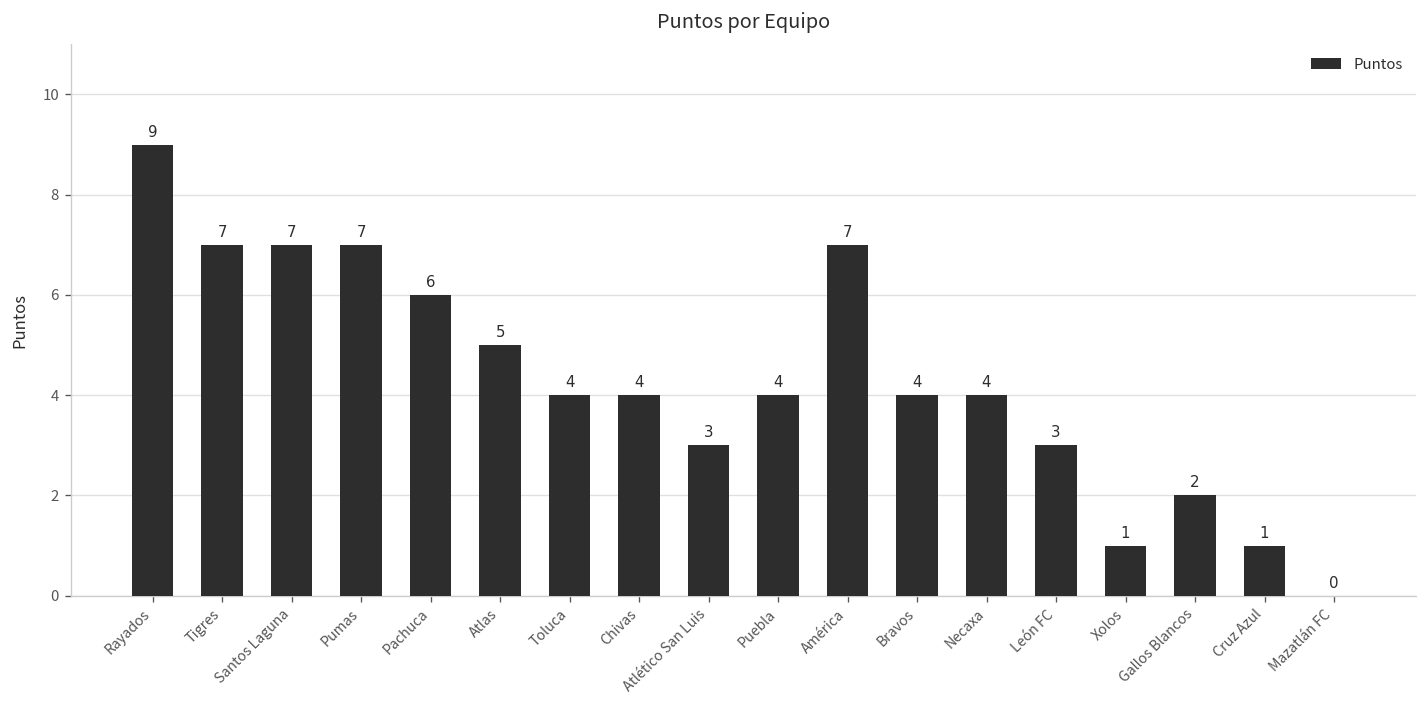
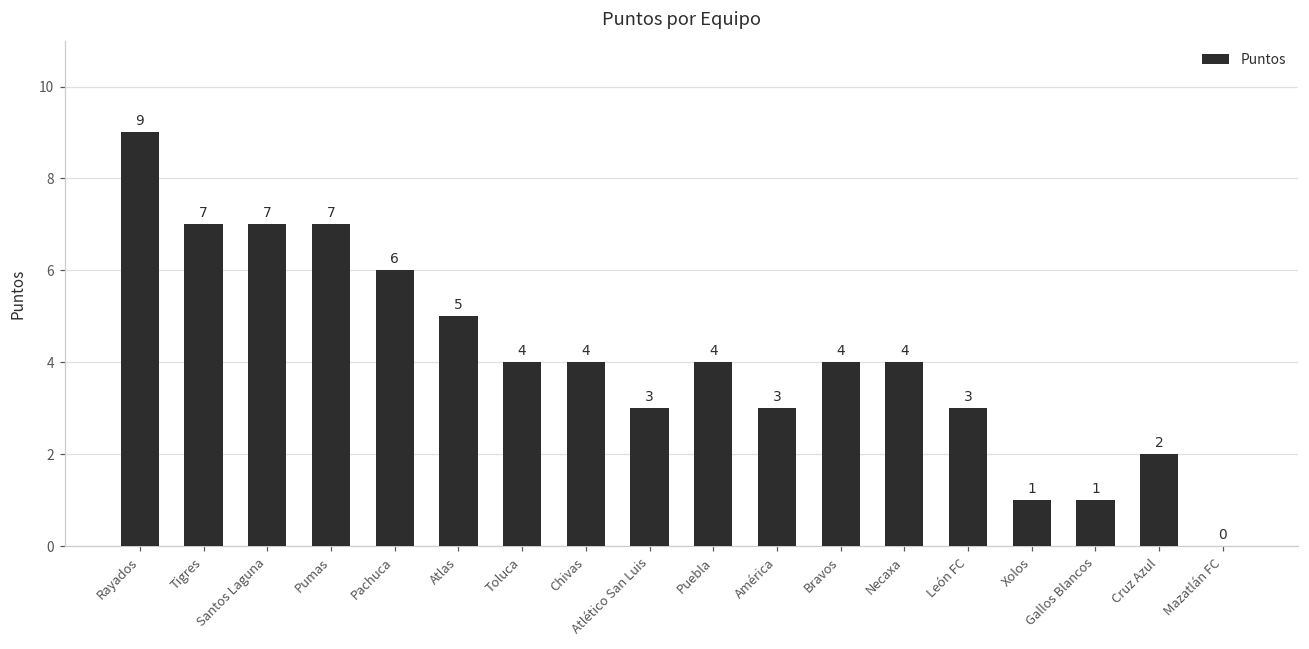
América: 7 -> 3
Gallos Blancos: 2 -> 1
Cruz Azul: 1 -> 2
